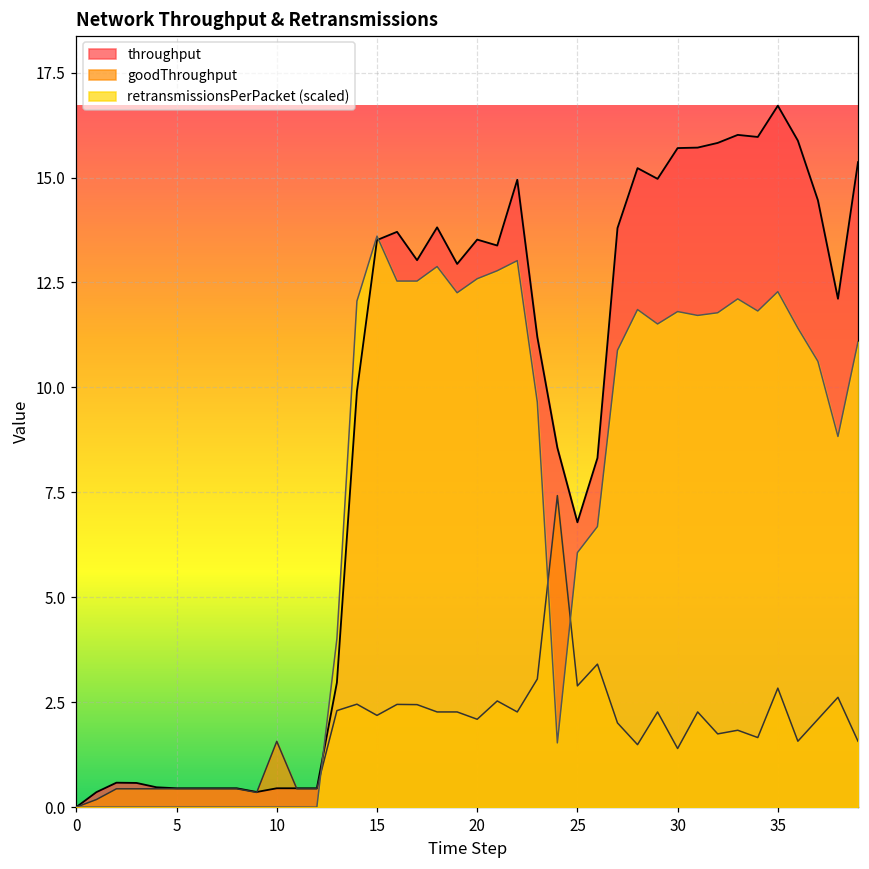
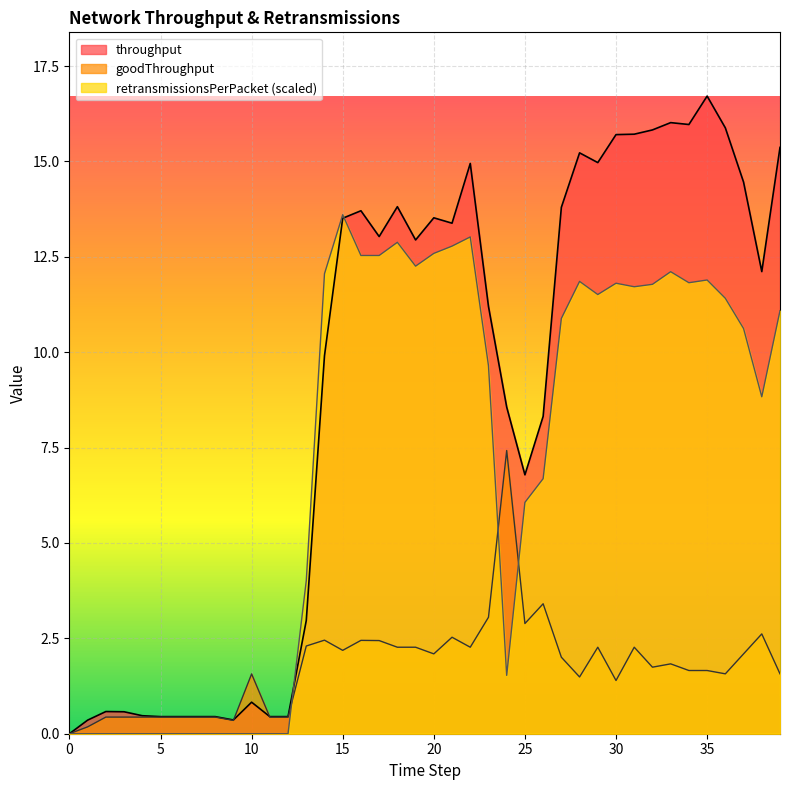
throughput, 10: 0.4 -> 0.8
goodThroughput, 35: 2.8 -> 1.7
retransmissionsPerPacket (scaled), 35: 12.3 -> 11.9
